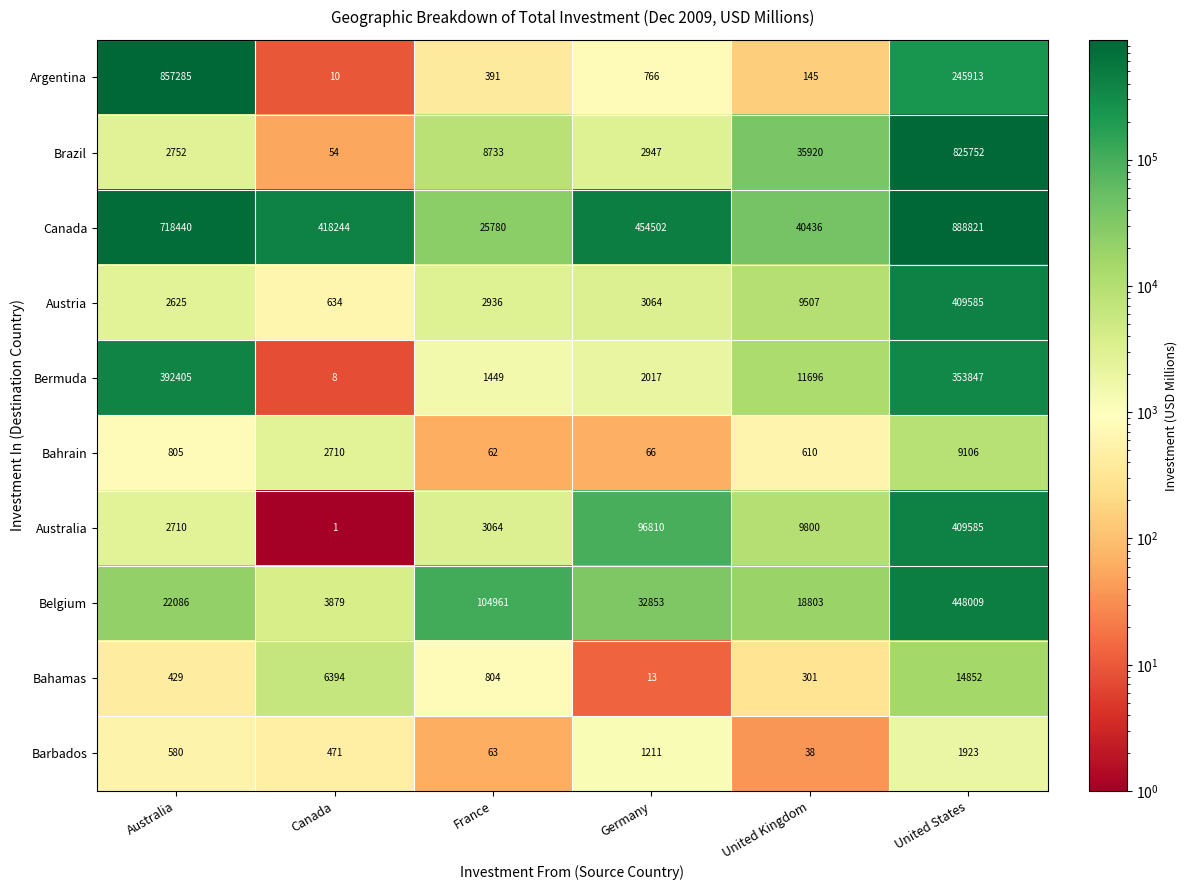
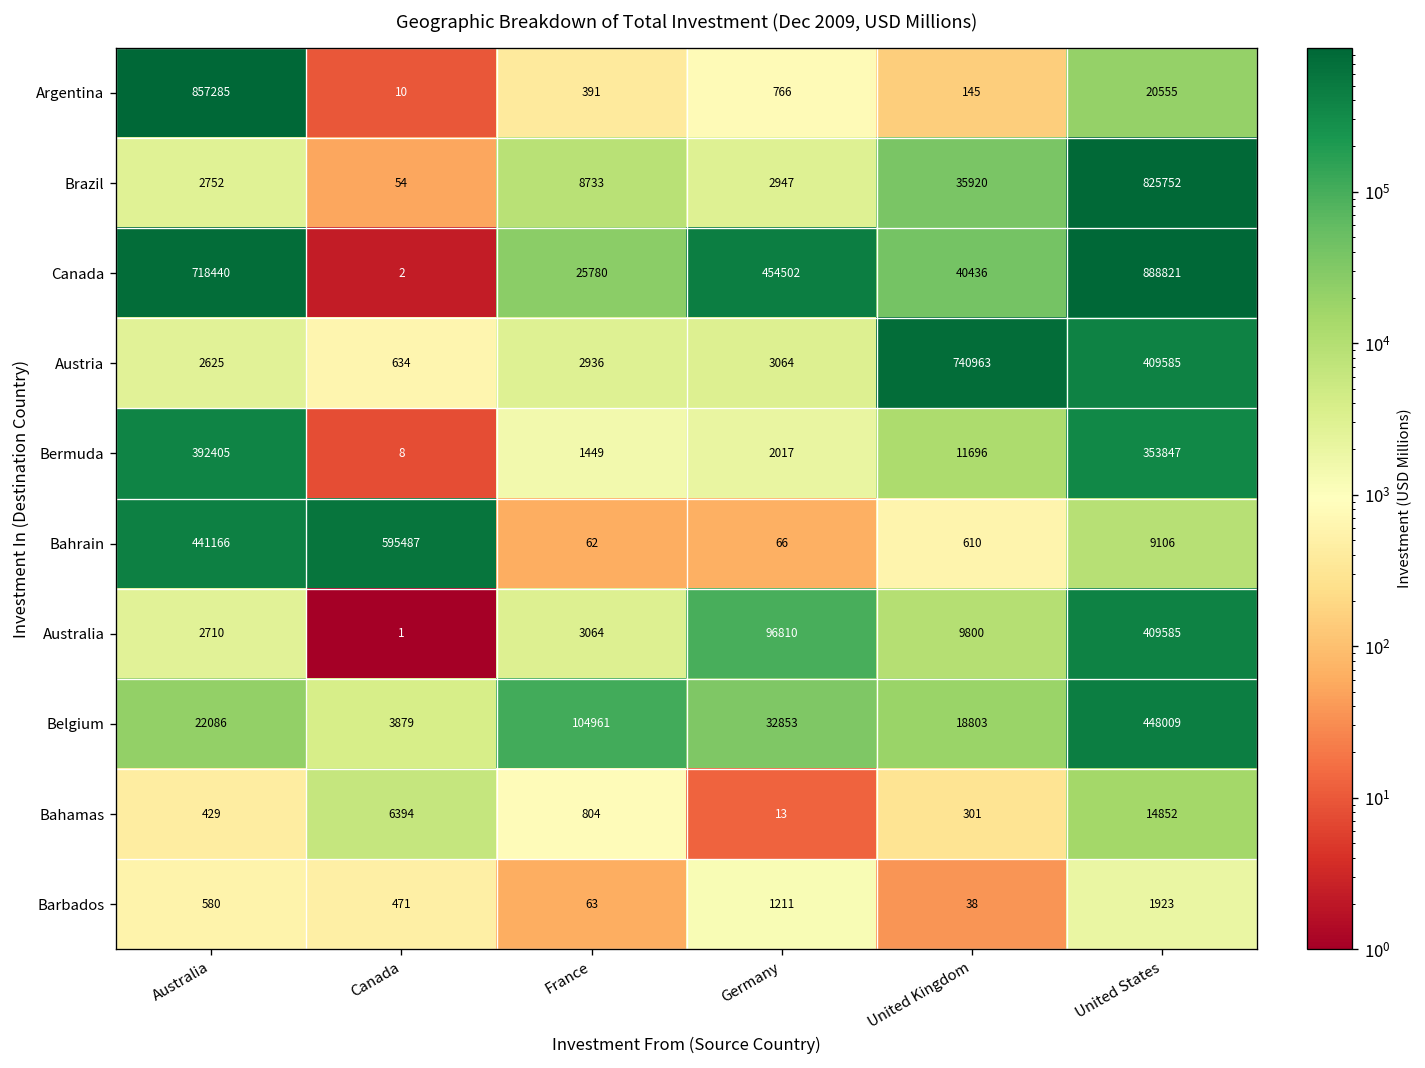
Argentina, United States: 245913 -> 20555
Canada, Canada: 418244 -> 2
Austria, United Kingdom: 9507 -> 740963
Bahrain, Australia: 805 -> 441166
Bahrain, Canada: 2710 -> 595487
